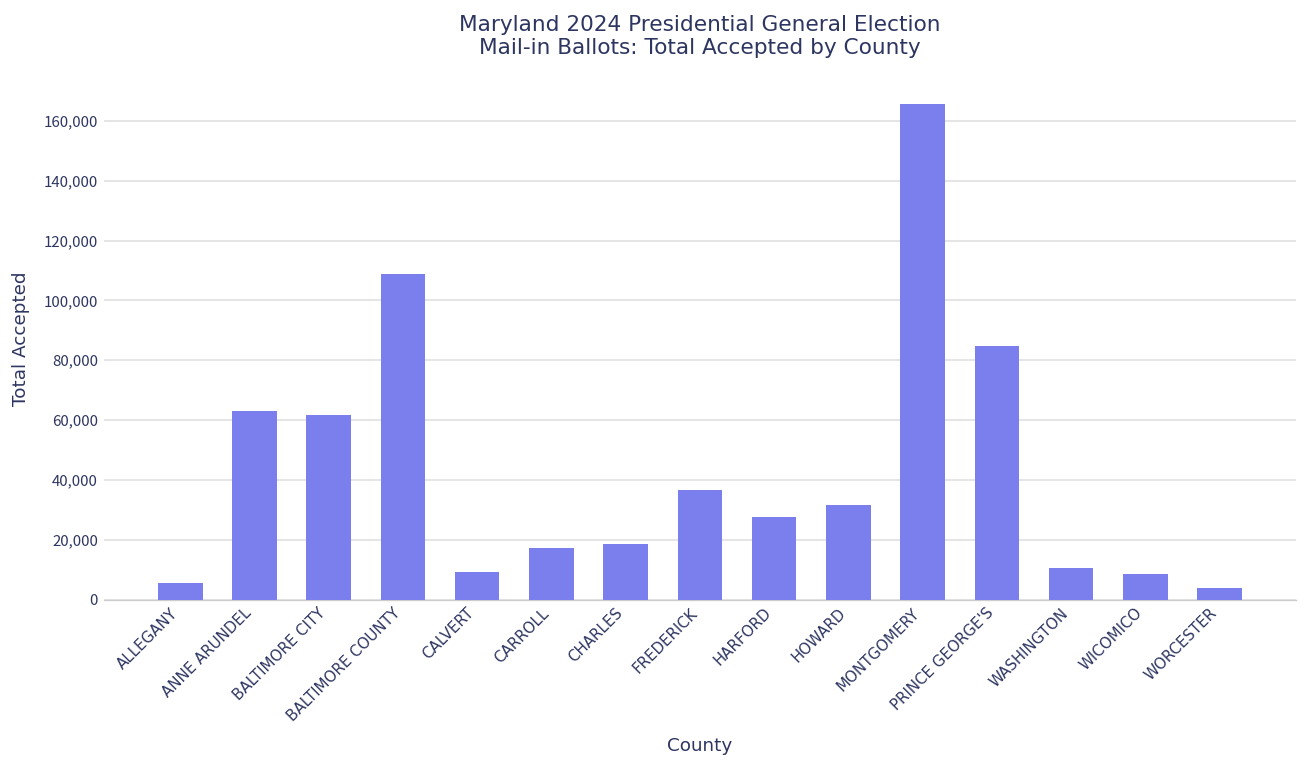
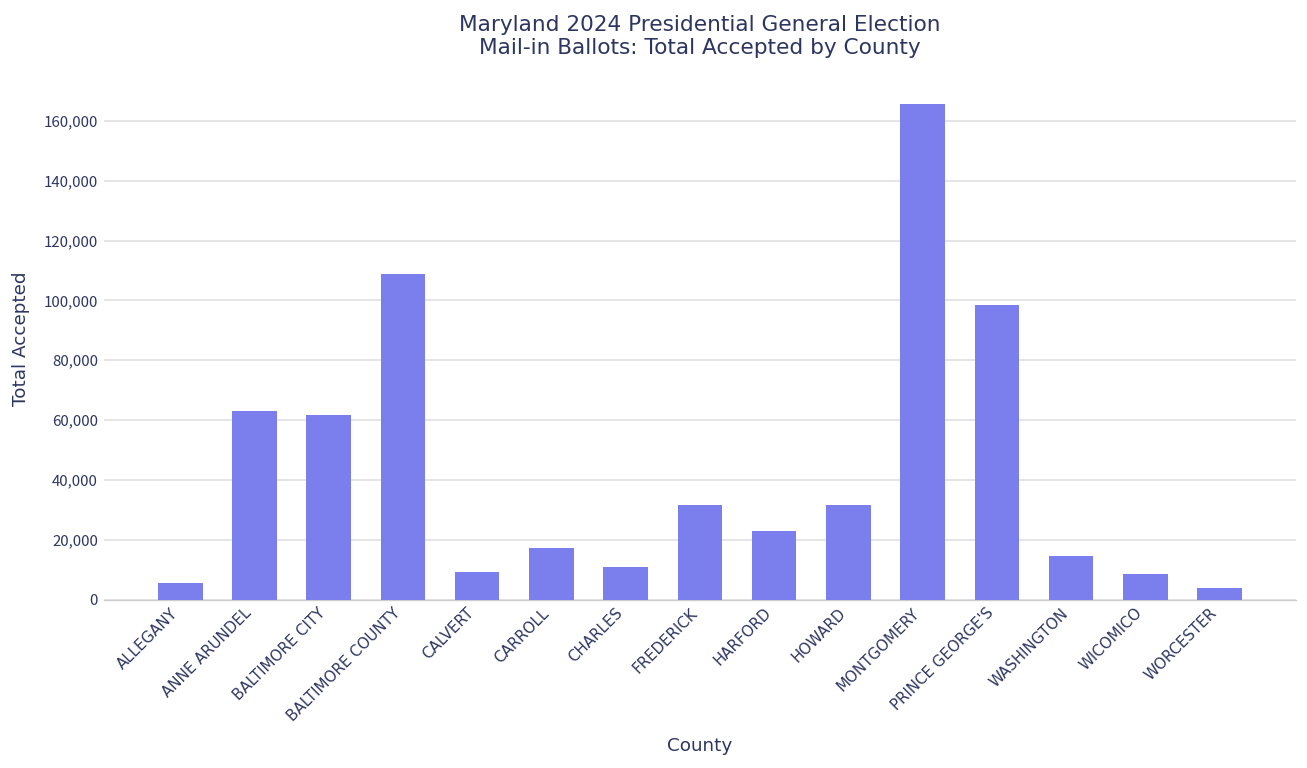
CHARLES: 19,000 -> 11,000
FREDERICK: 37,000 -> 32,000
HARFORD: 28,000 -> 23,000
PRINCE GEORGE'S: 85,000 -> 98,000
WASHINGTON: 10,000 -> 14,000
